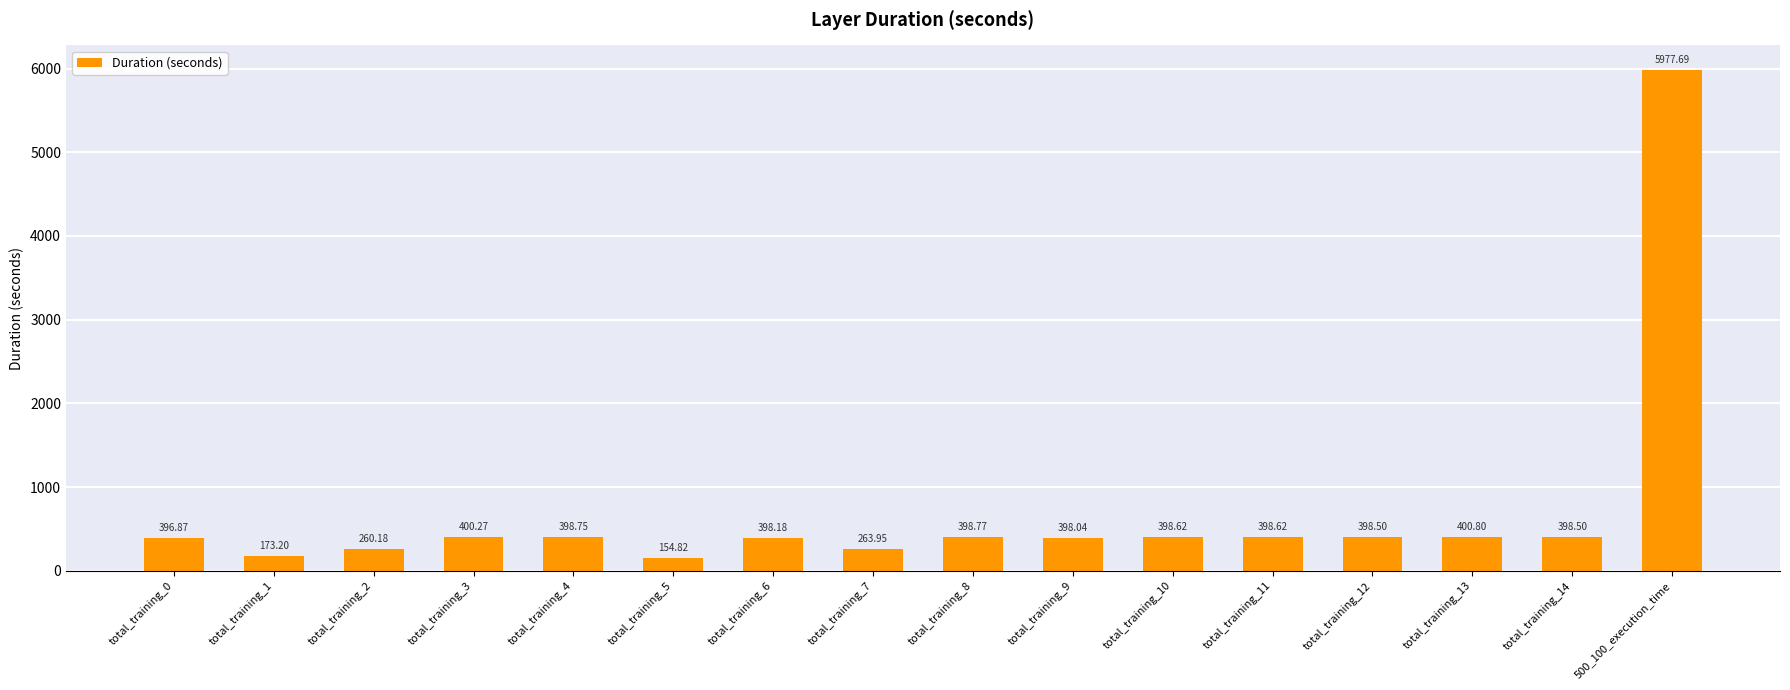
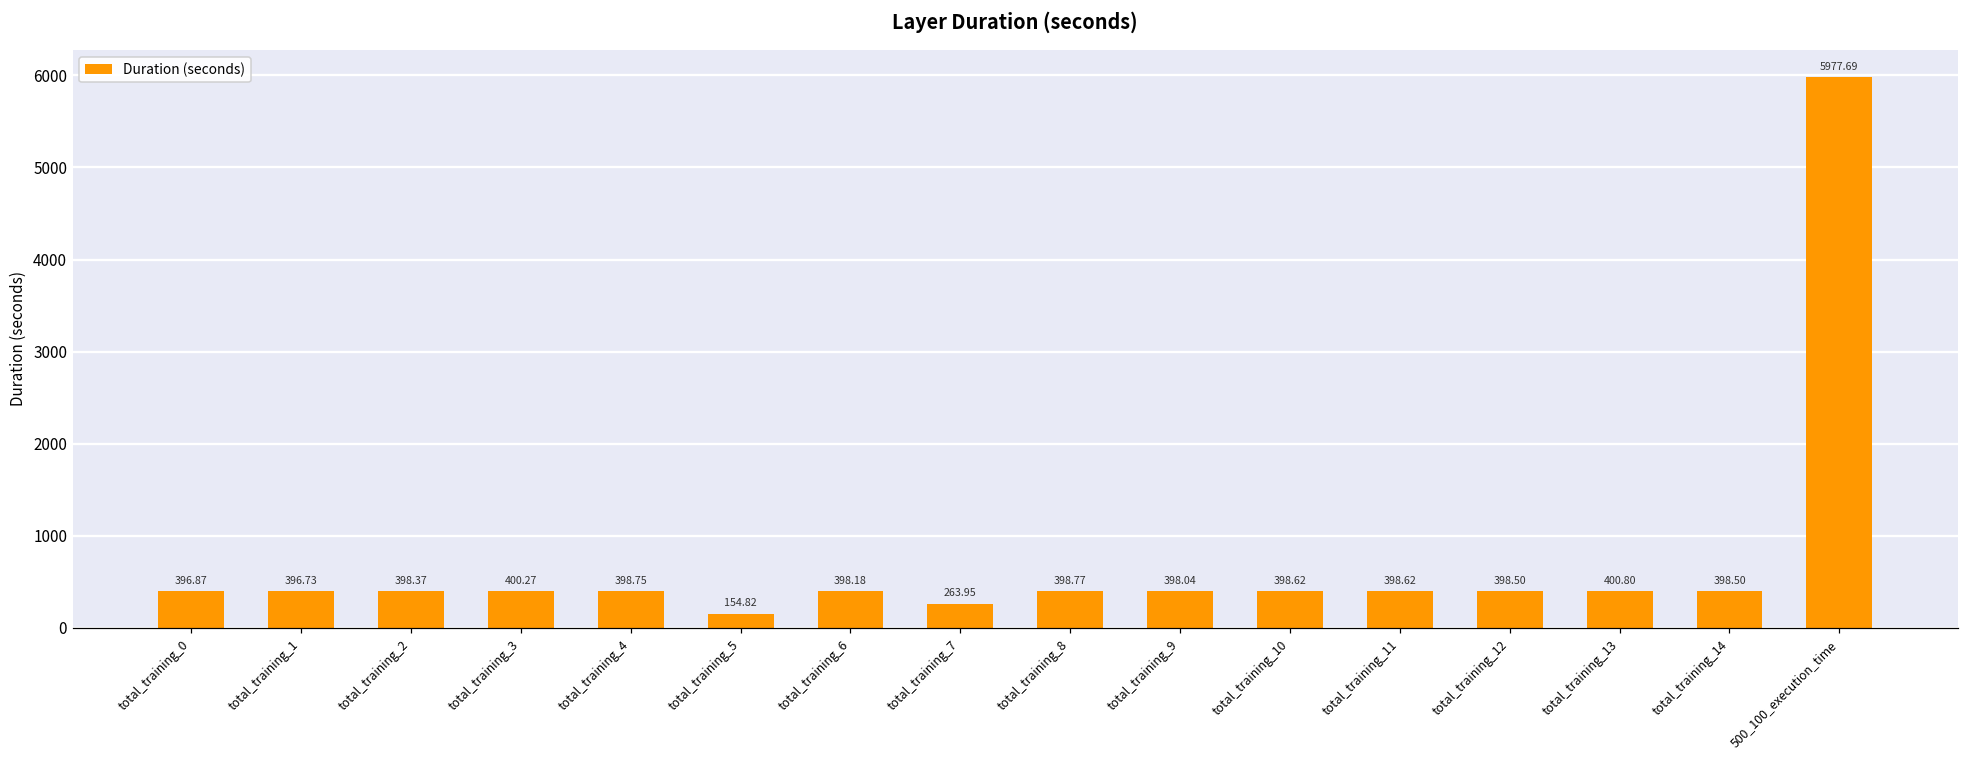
total_training_1: 173.20 -> 396.73
total_training_2: 260.18 -> 398.37
